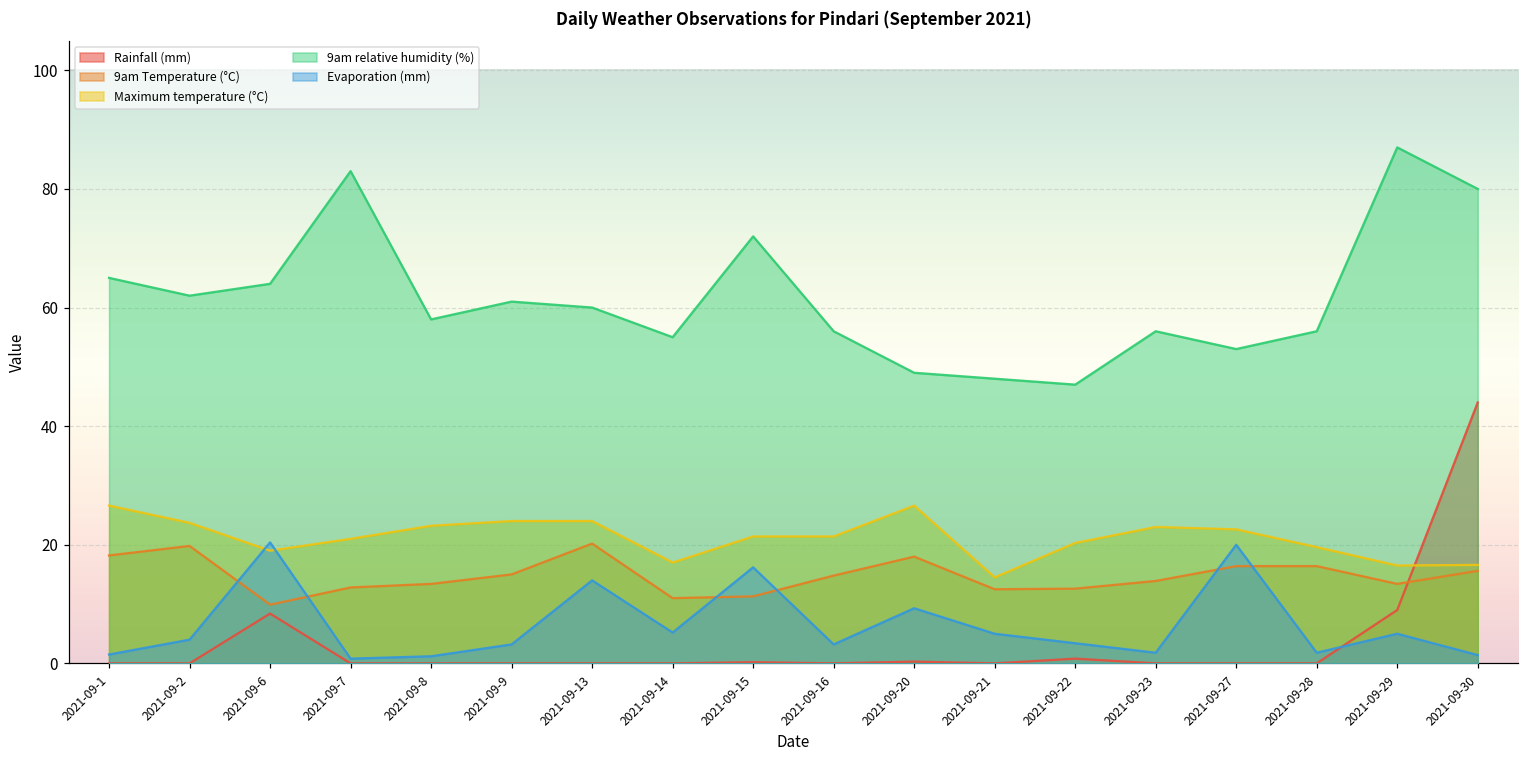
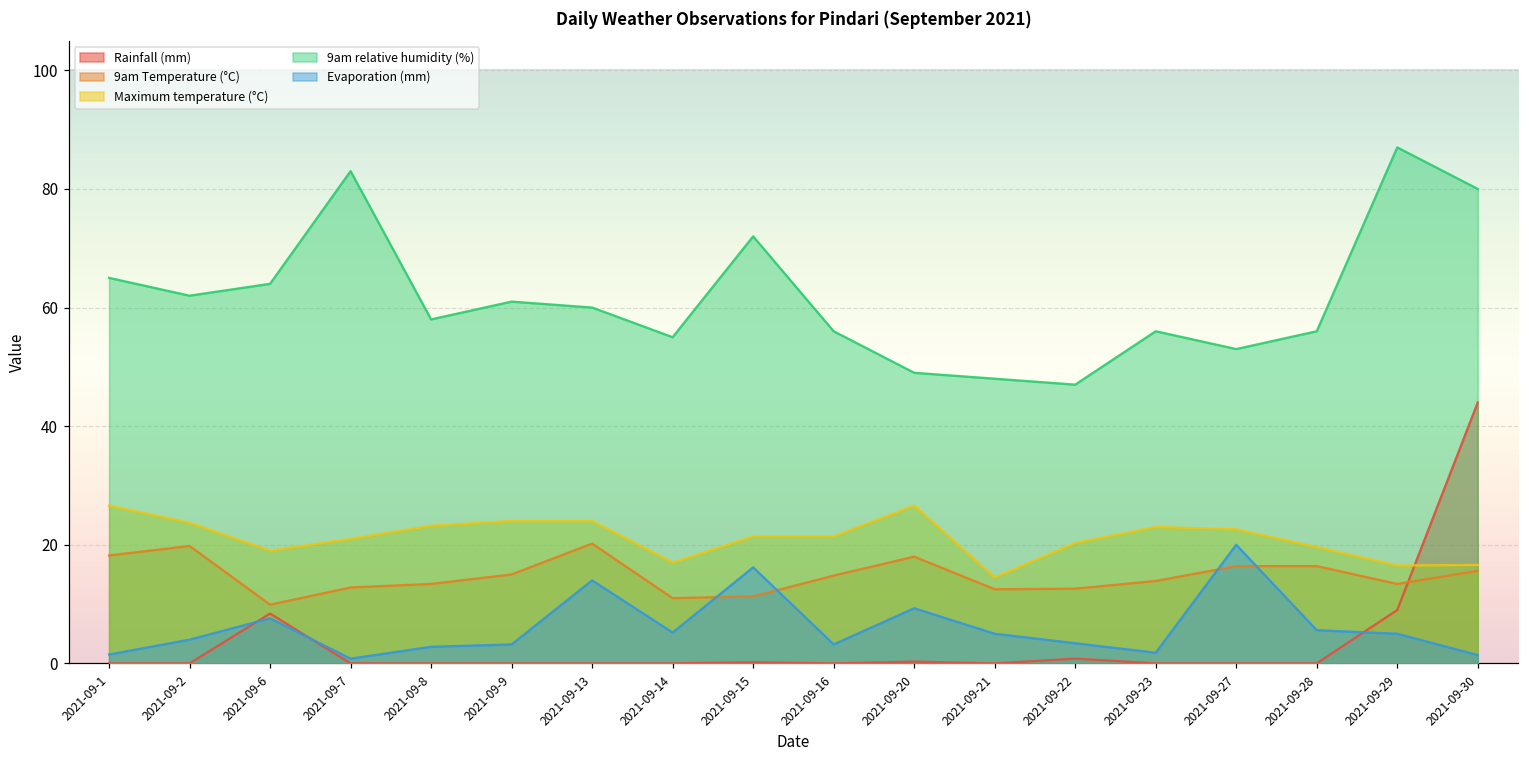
Evaporation (mm), 2021-09-6: 20 -> 8
Evaporation (mm), 2021-09-8: 1 -> 3
Evaporation (mm), 2021-09-28: 2 -> 6
